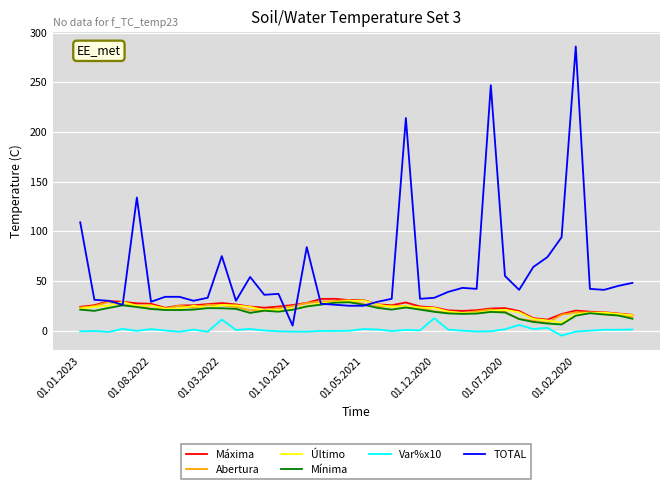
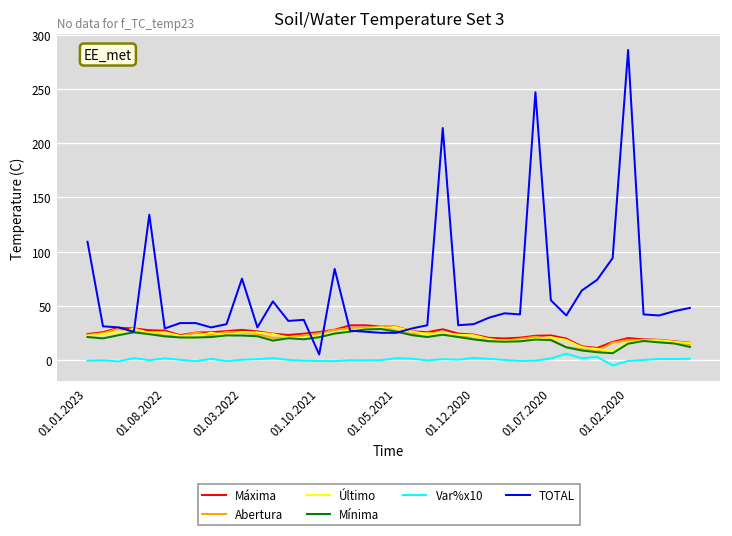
Var%x10, 01.03.2022: 10 -> 0
Var%x10, 01.12.2020: 10 -> 0
